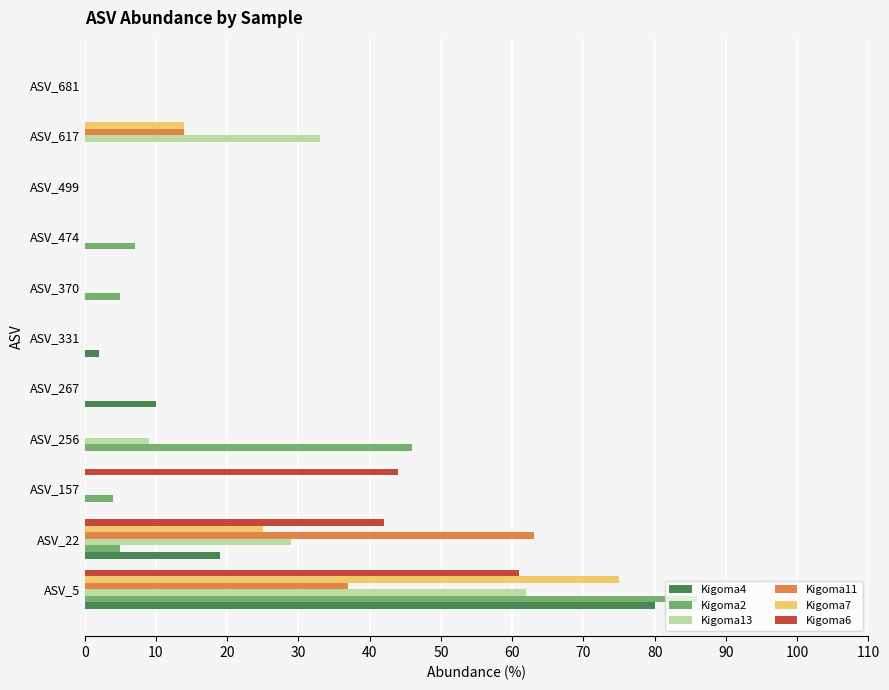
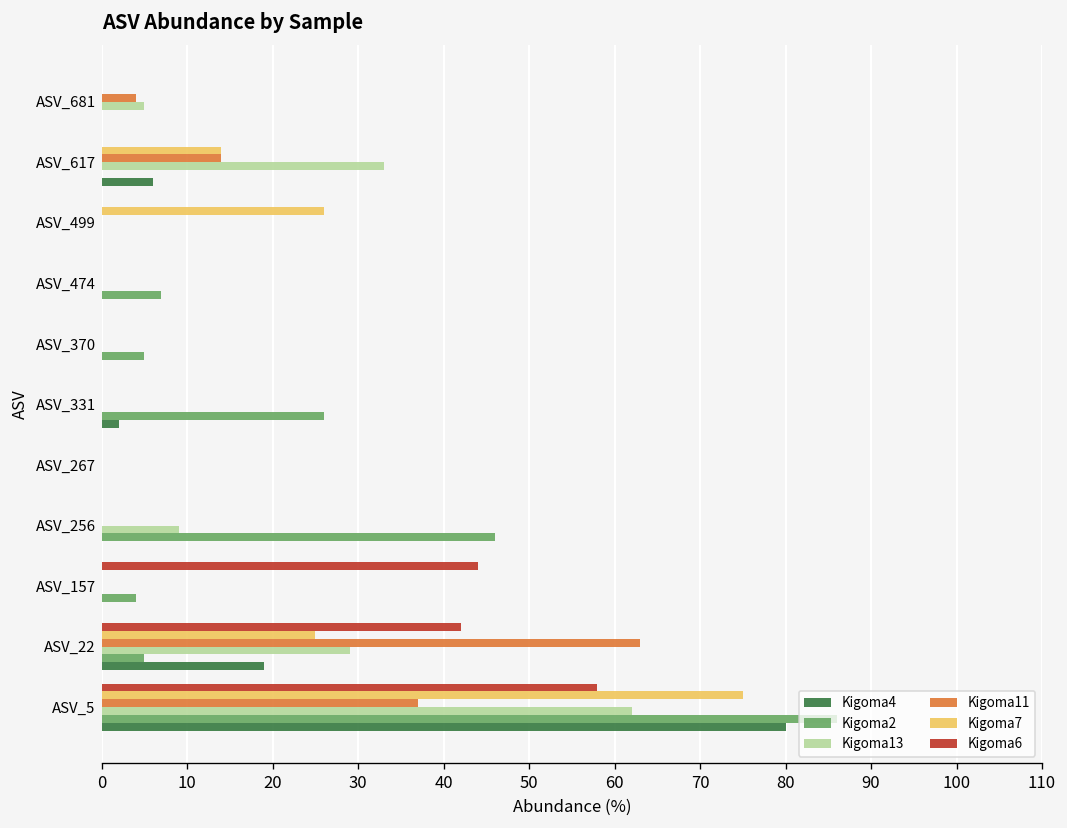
Kigoma11, ASV_681: 0 -> 4
Kigoma13, ASV_681: 0 -> 5
Kigoma4, ASV_617: 0 -> 6
Kigoma7, ASV_499: 0 -> 26
Kigoma2, ASV_331: 0 -> 26
Kigoma4, ASV_267: 10 -> 0
Kigoma6, ASV_5: 61 -> 58
